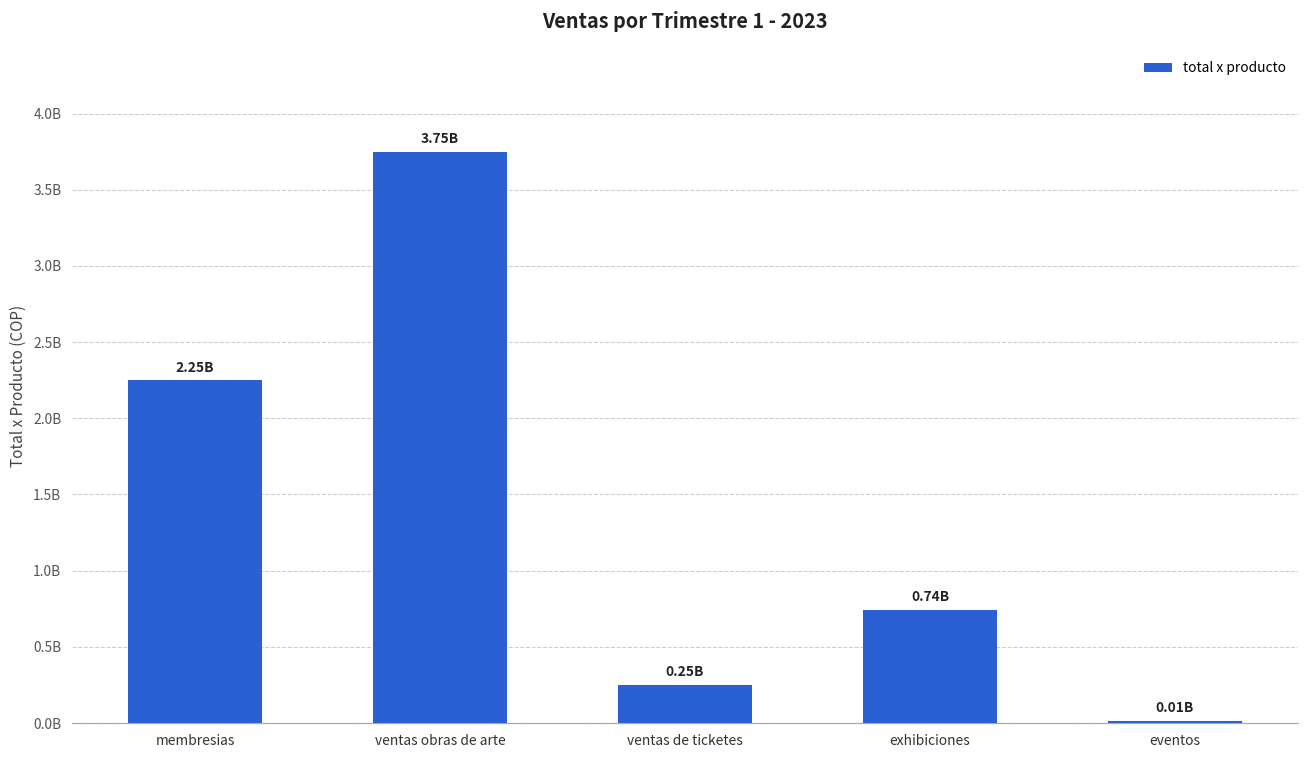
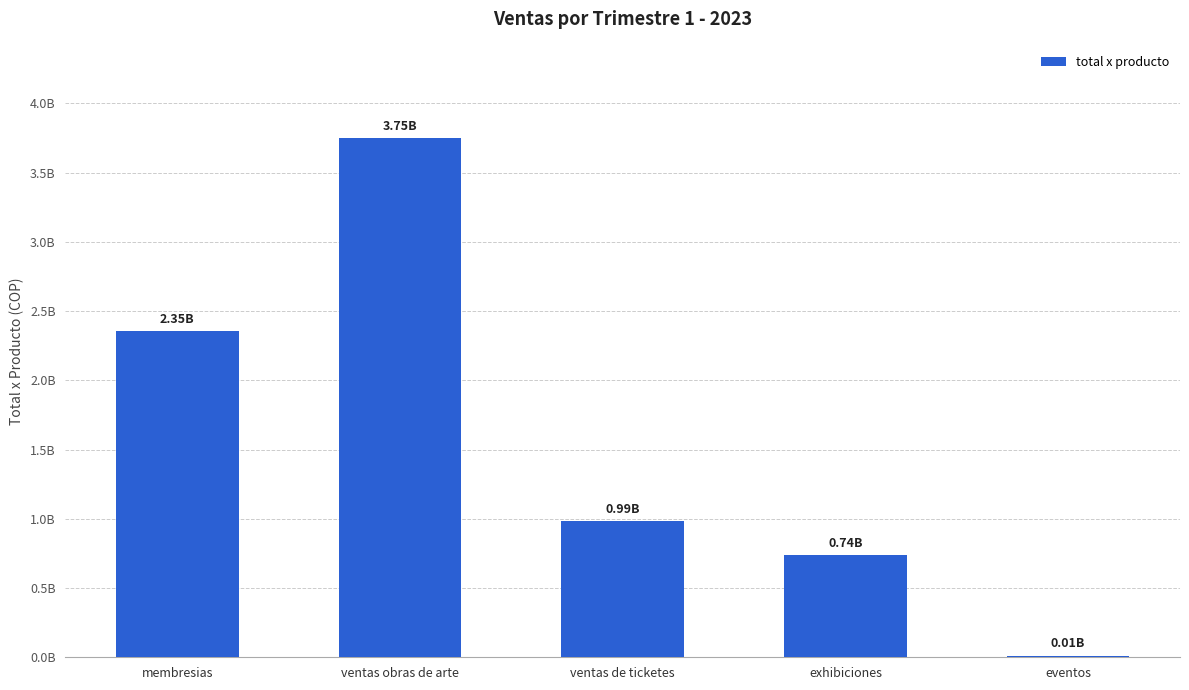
membresias: 2.25B -> 2.35B
ventas de ticketes: 0.25B -> 0.99B
